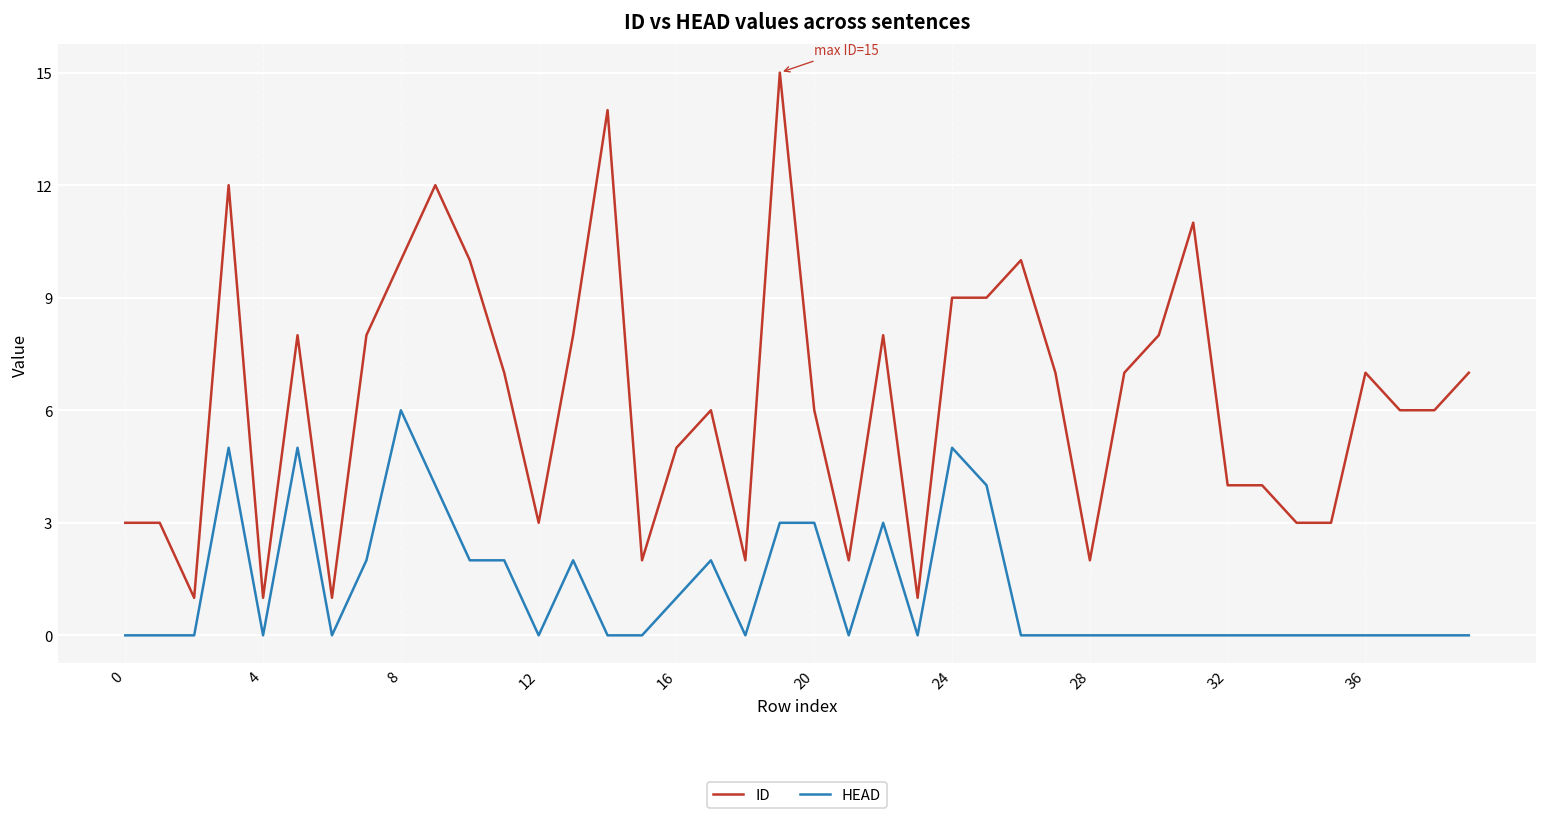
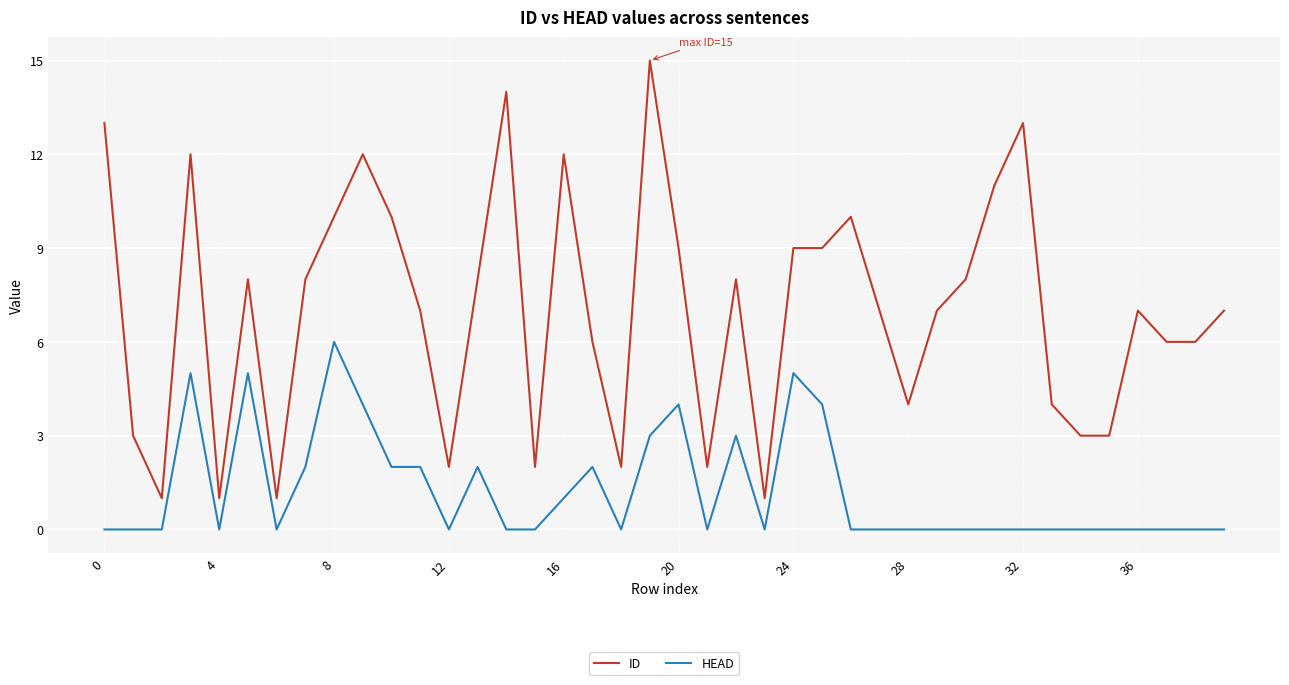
ID, 0: 3 -> 13
ID, 12: 3 -> 2
ID, 16: 5 -> 12
ID, 20: 6 -> 9
HEAD, 20: 3 -> 4
ID, 28: 2 -> 4
ID, 32: 4 -> 13
